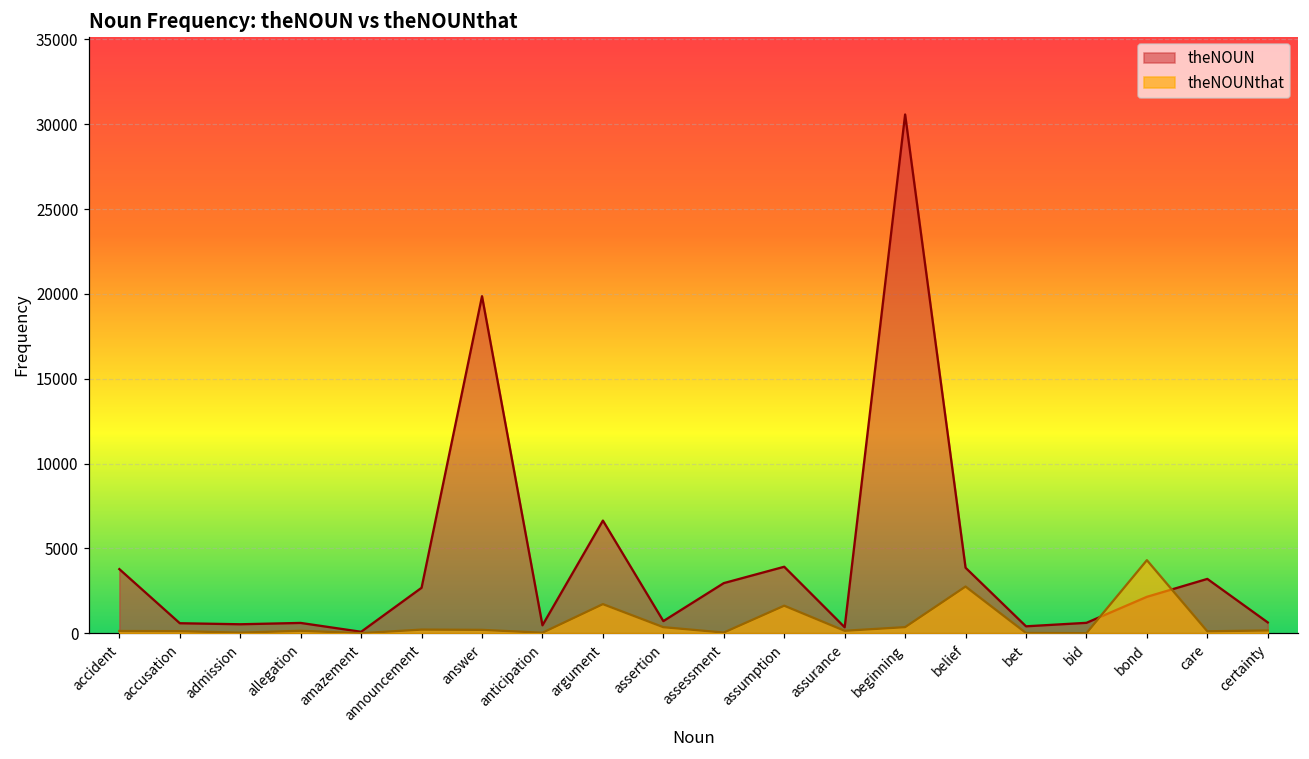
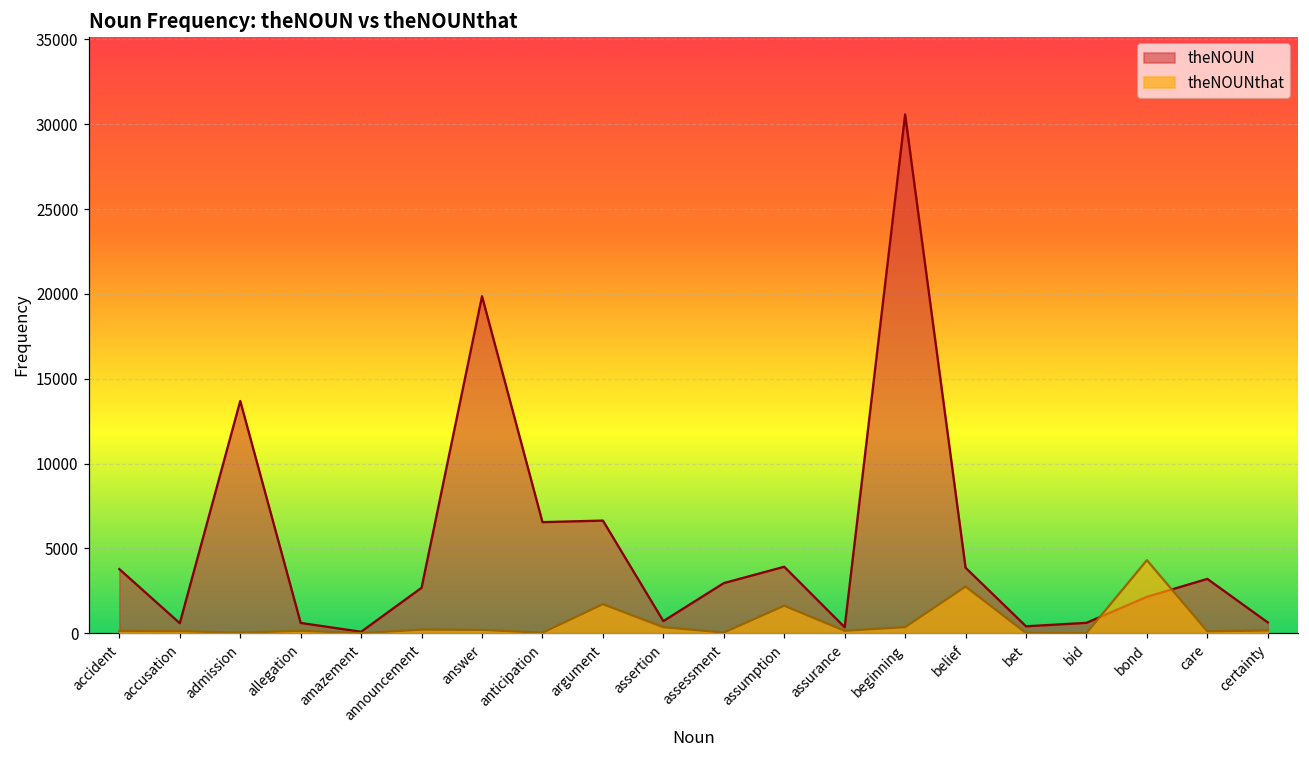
theNOUN, admission: 500 -> 13700
theNOUN, anticipation: 500 -> 6500
